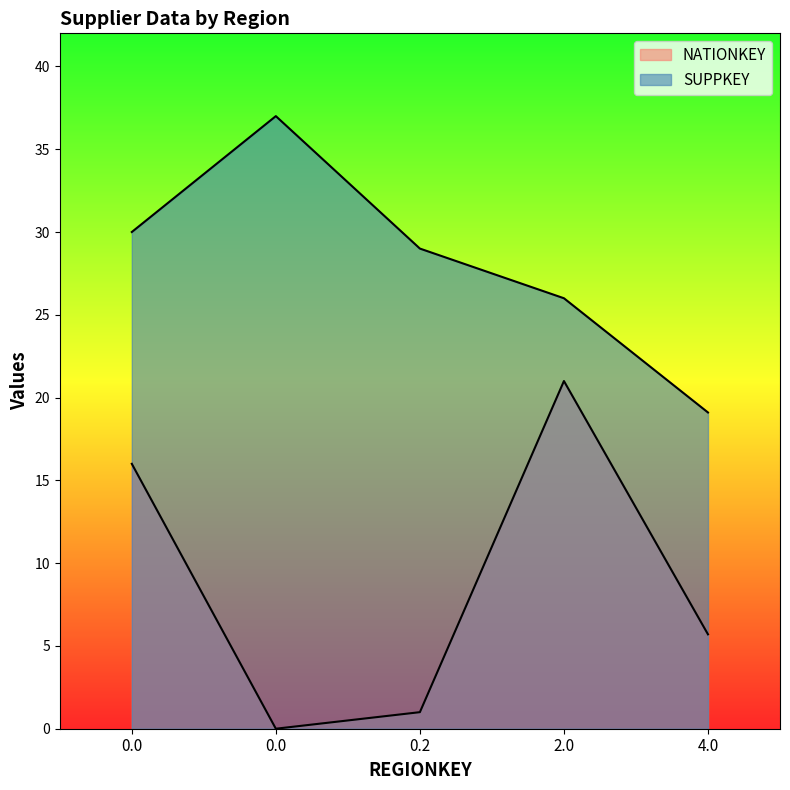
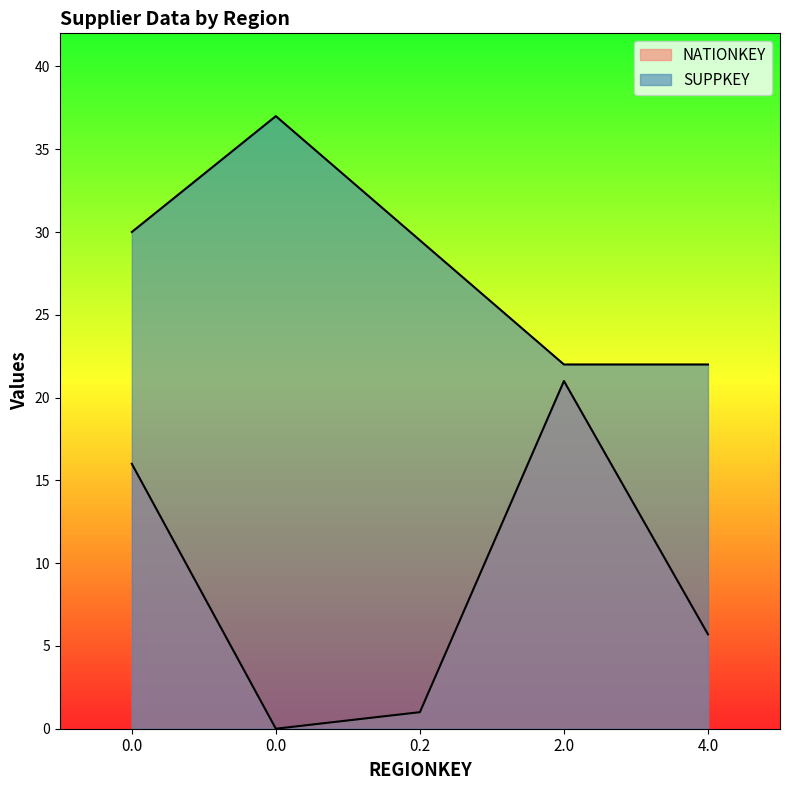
SUPPKEY, 0.2: 29.0 -> 29.5
SUPPKEY, 2.0: 26 -> 22
SUPPKEY, 4.0: 19.1 -> 22.0
